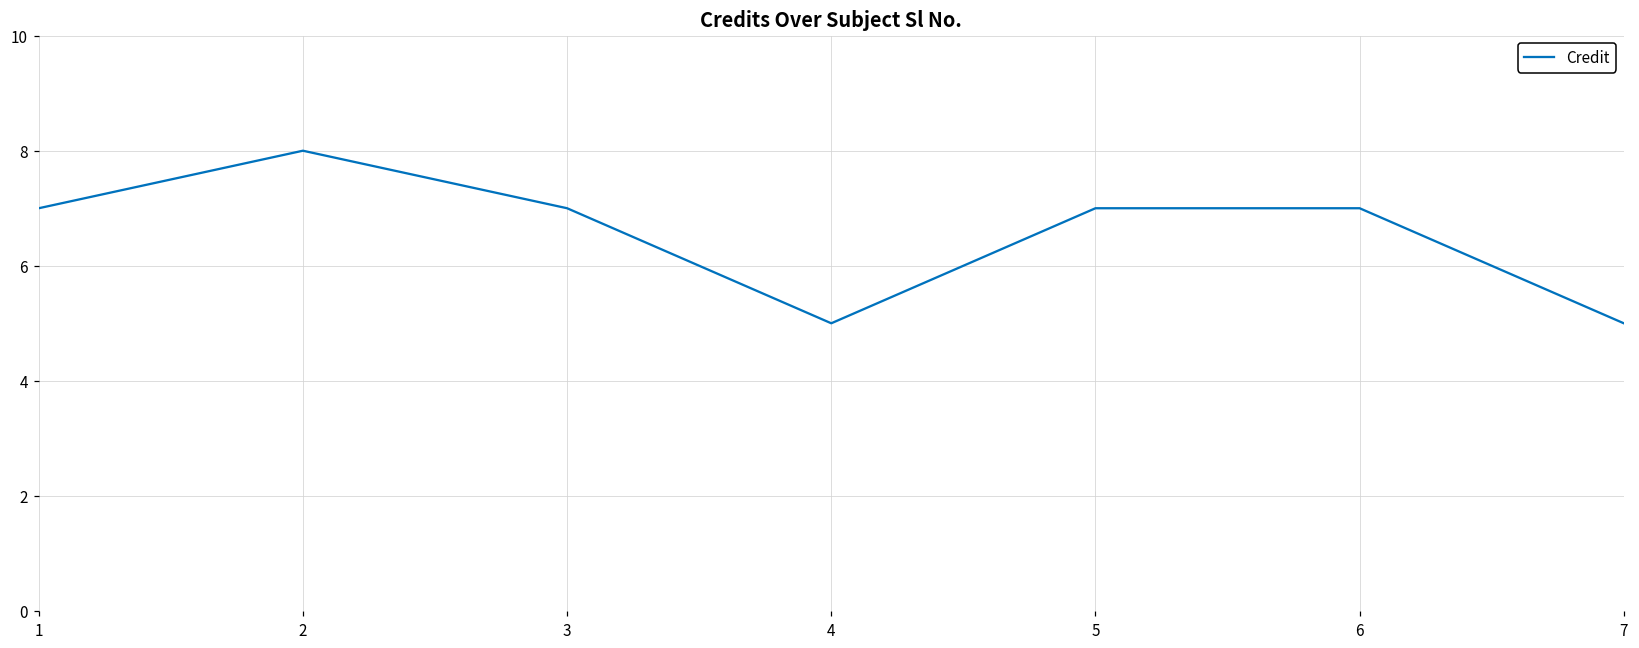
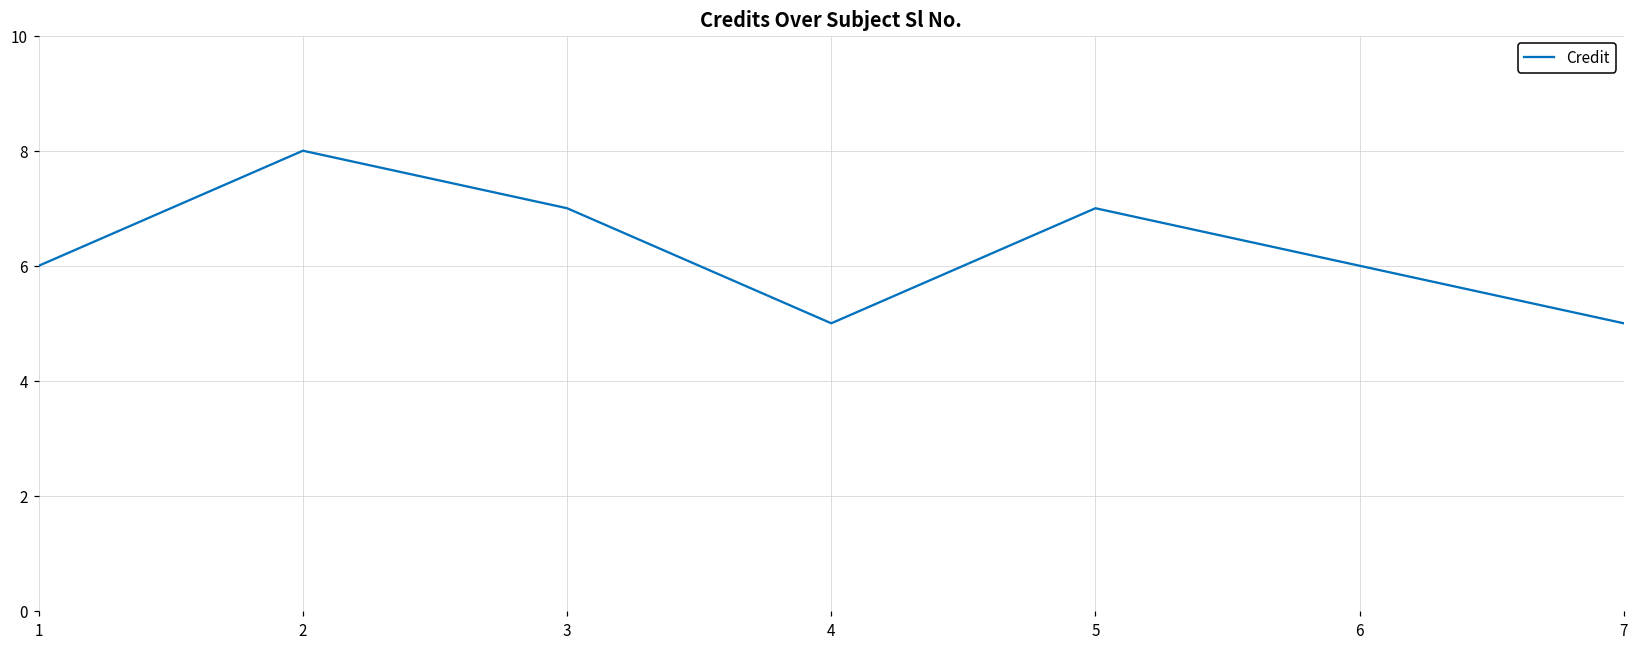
1: 7 -> 6
6: 7 -> 6
